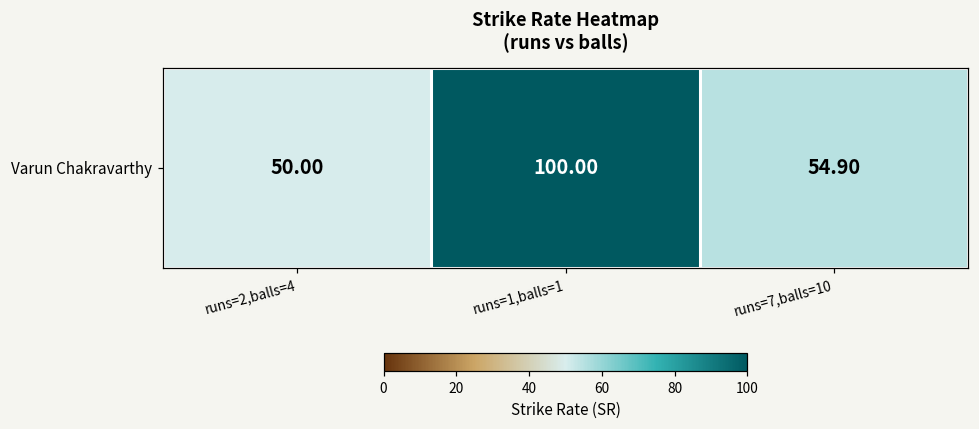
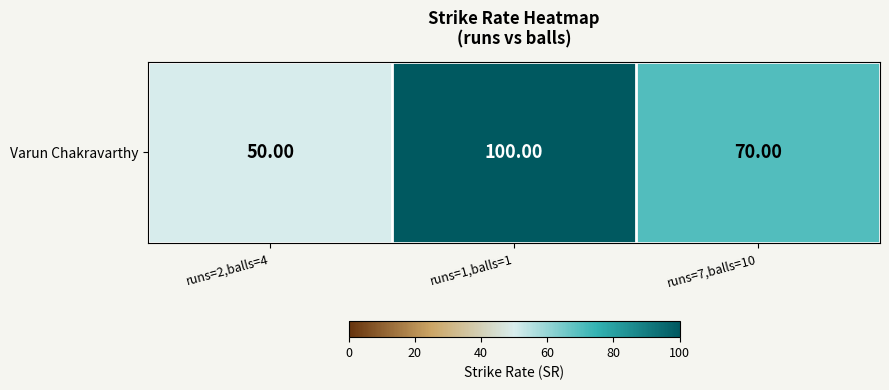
Varun Chakravarthy, runs=7,balls=10: 54.90 -> 70.00
